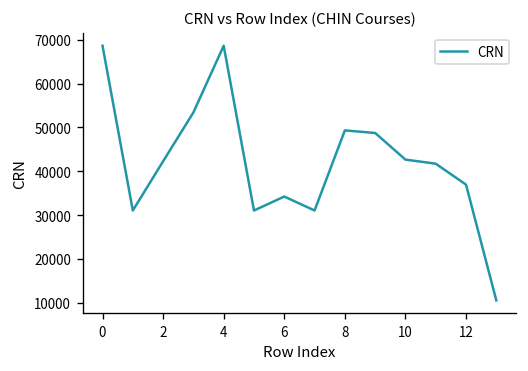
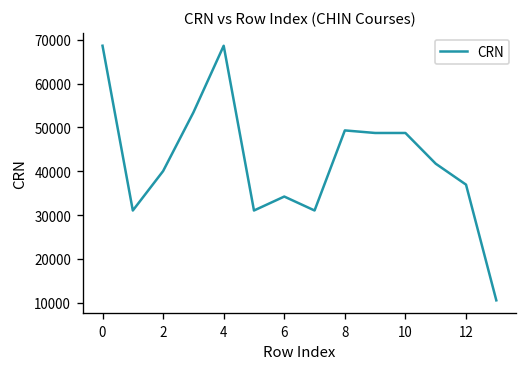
2: 42000 -> 40000
10: 43000 -> 49000
